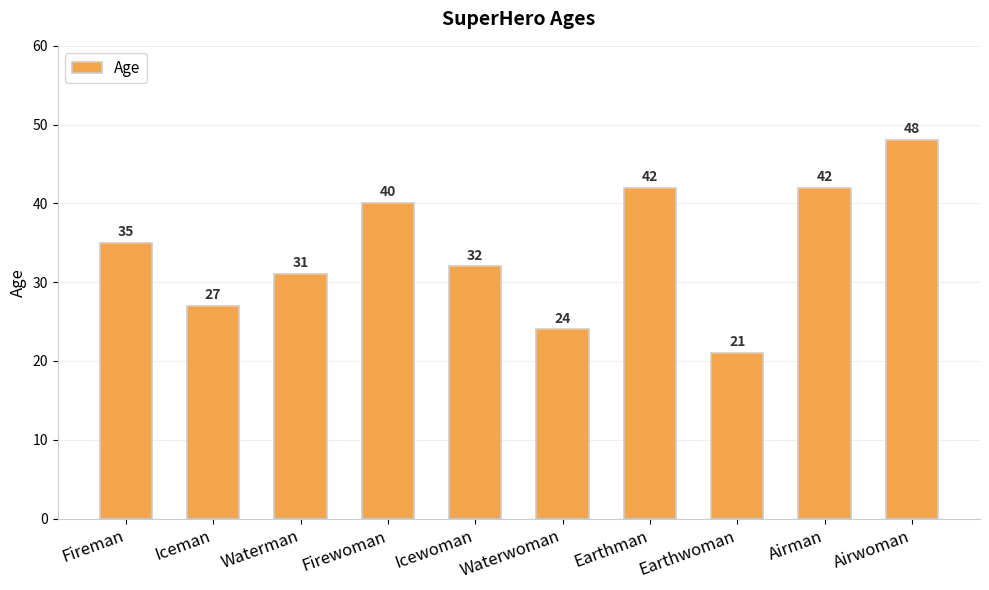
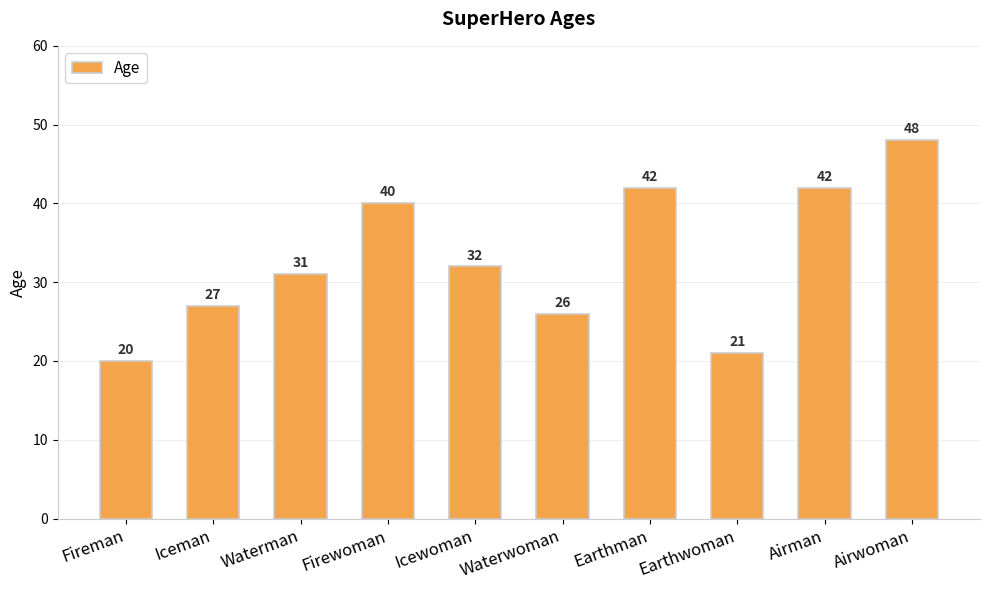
Fireman: 35 -> 20
Waterwoman: 24 -> 26
